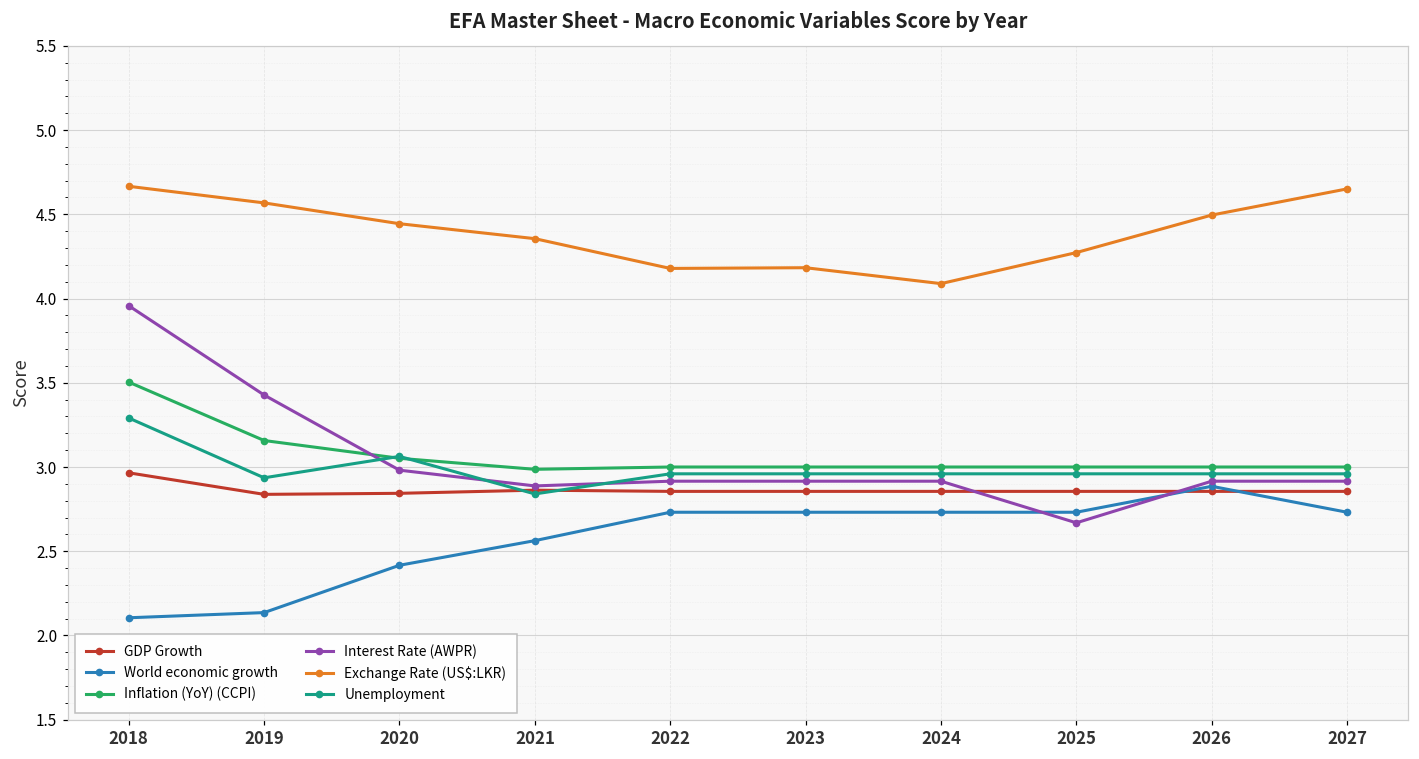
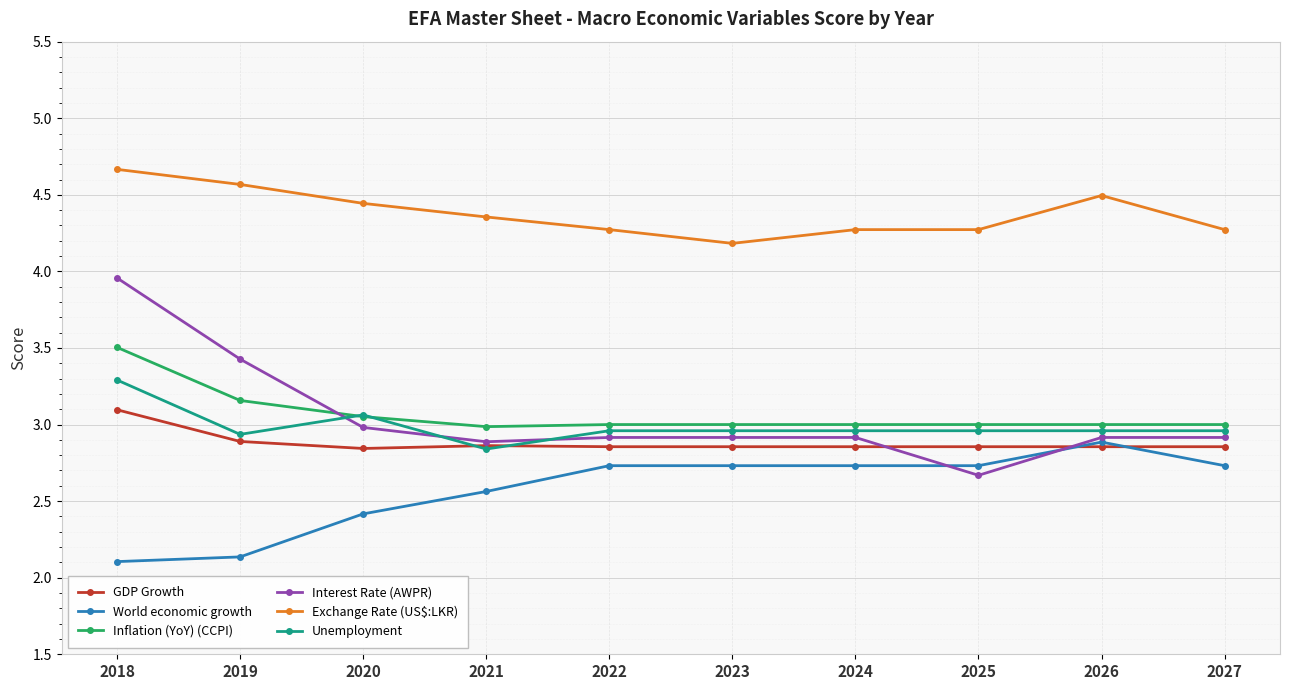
GDP Growth, 2018: 2.97 -> 3.10
GDP Growth, 2019: 2.84 -> 2.89
Exchange Rate (US$:LKR), 2022: 4.18 -> 4.27
Exchange Rate (US$:LKR), 2024: 4.09 -> 4.27
Exchange Rate (US$:LKR), 2027: 4.65 -> 4.27
